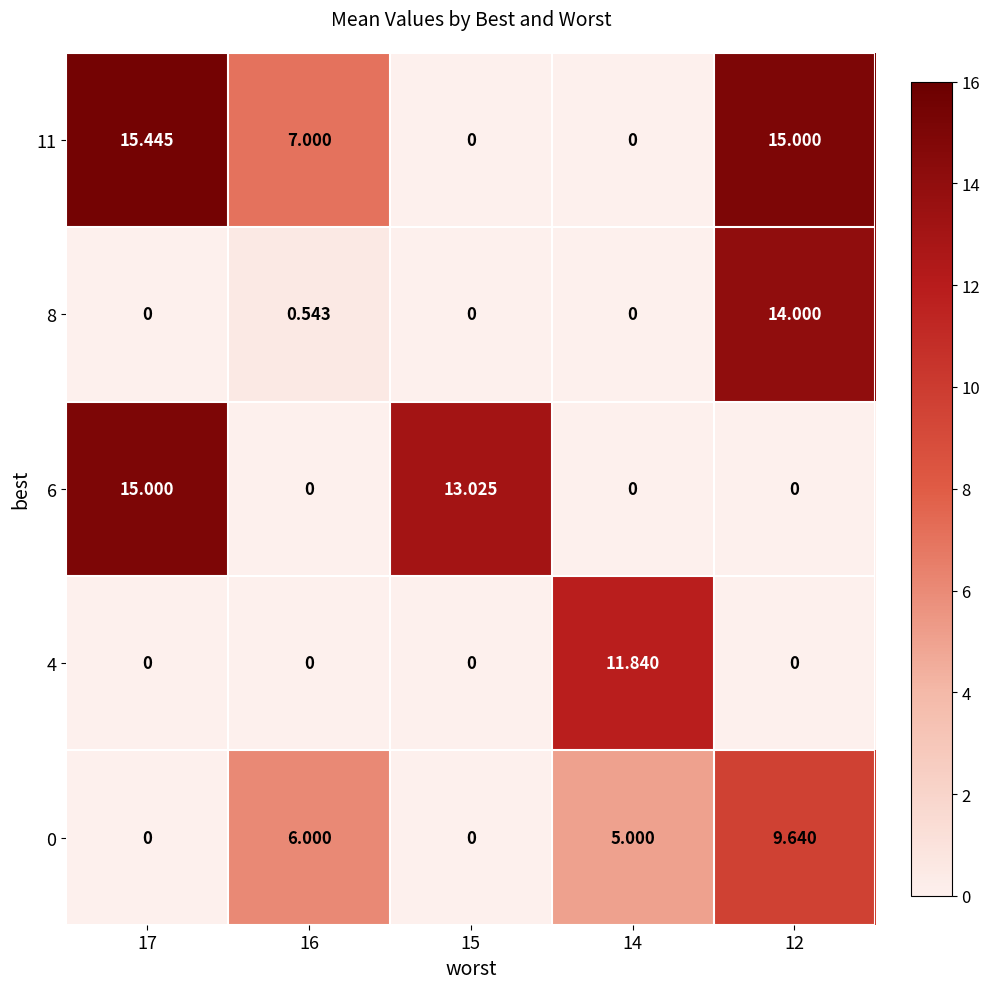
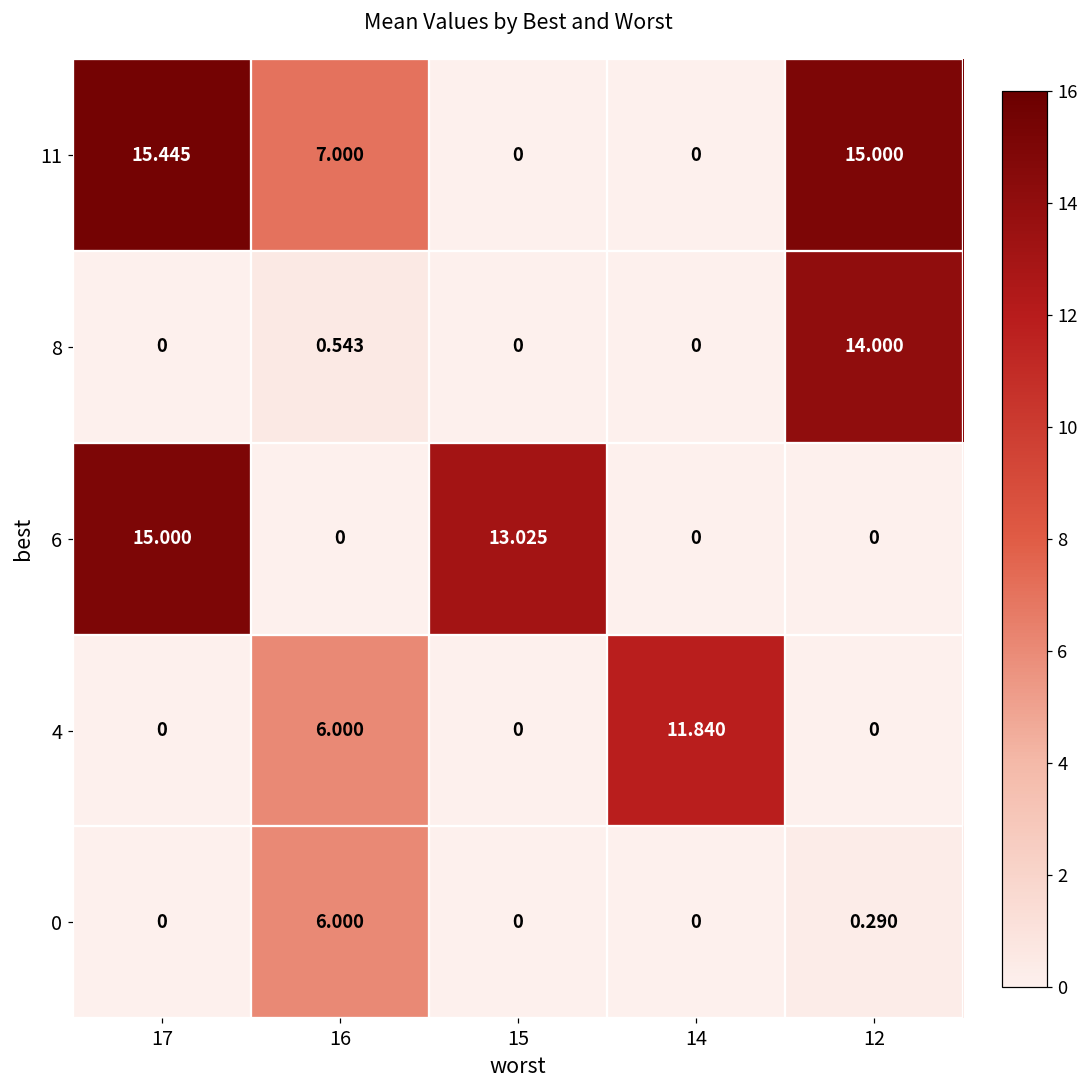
4, 16: 0 -> 6.000
0, 14: 5.000 -> 0
0, 12: 9.640 -> 0.290
